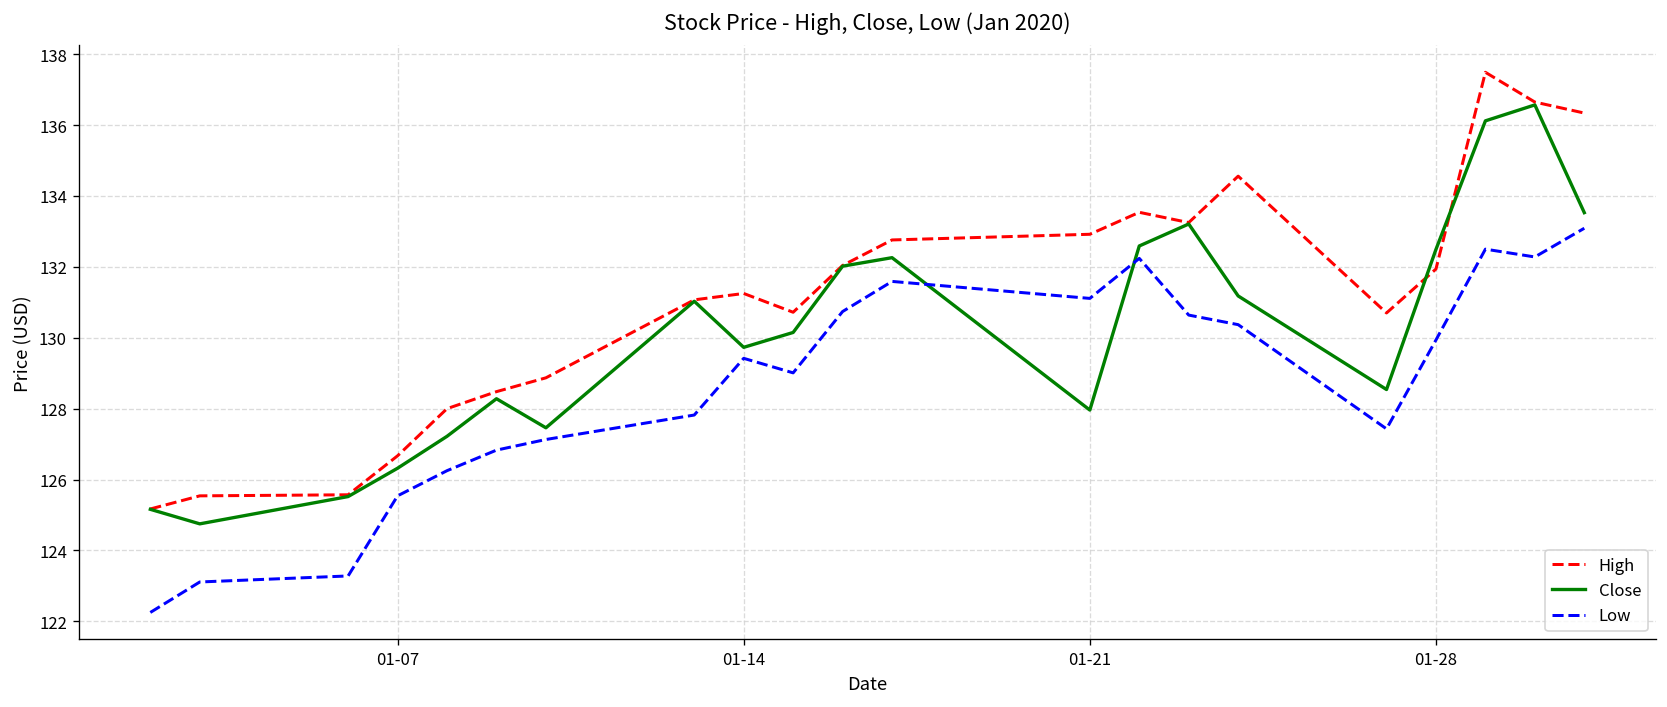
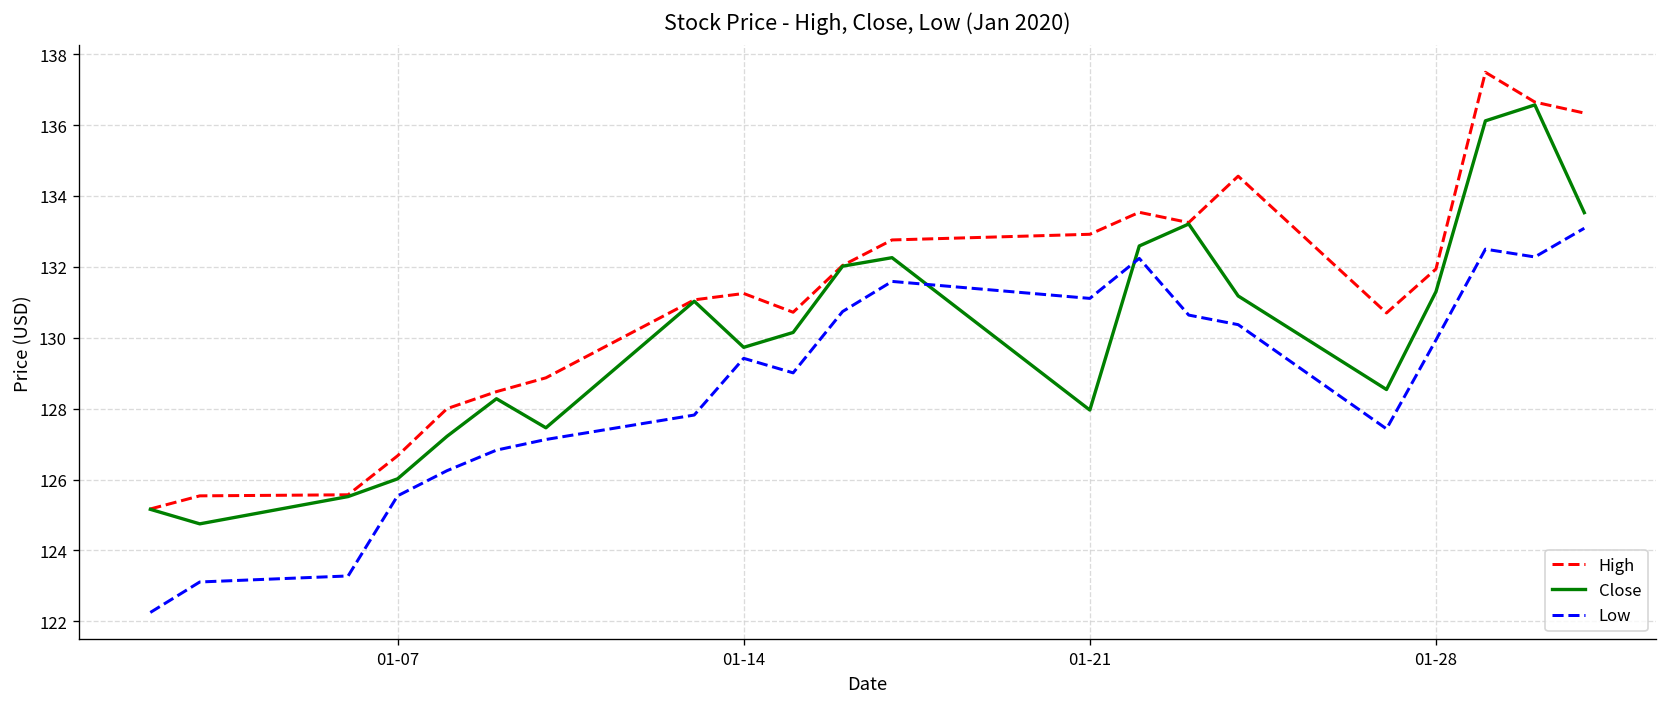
Close, 01-07: 126.3 -> 126.0
Close, 01-28: 132.5 -> 131.3
